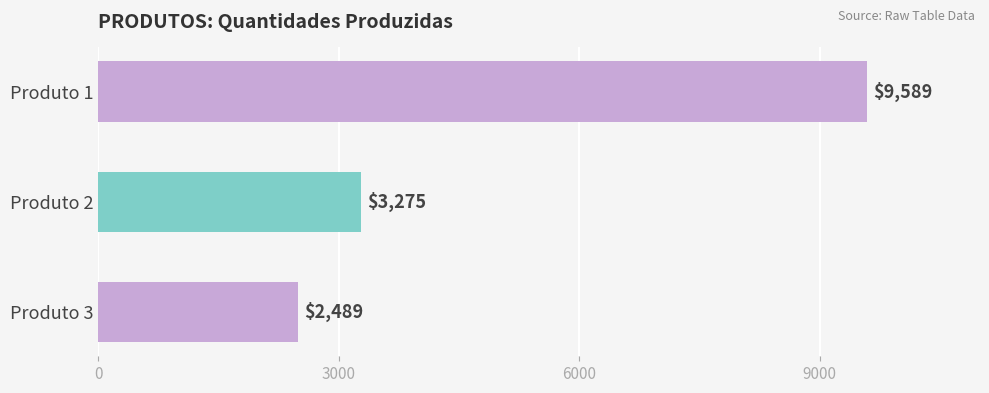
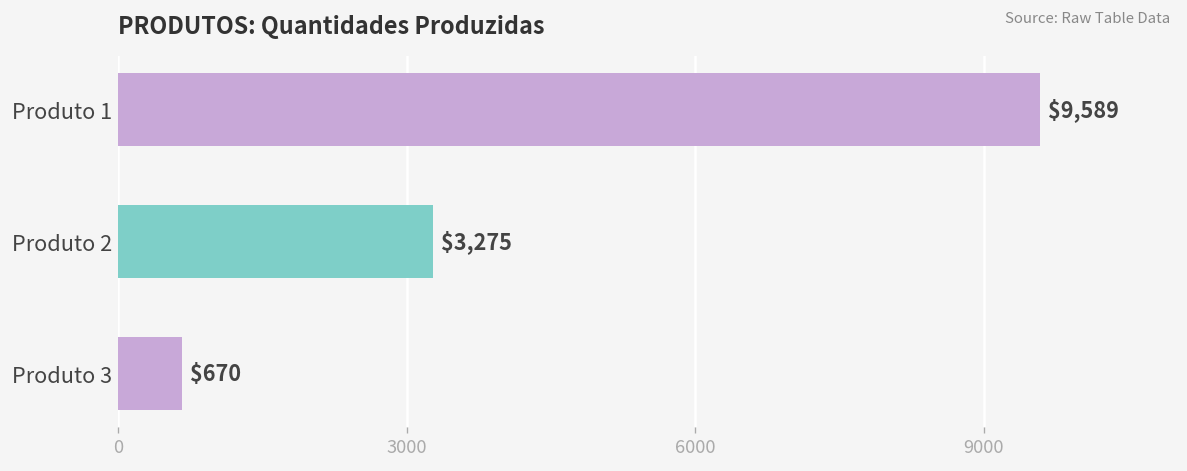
Produto 3: $2,489 -> $670
